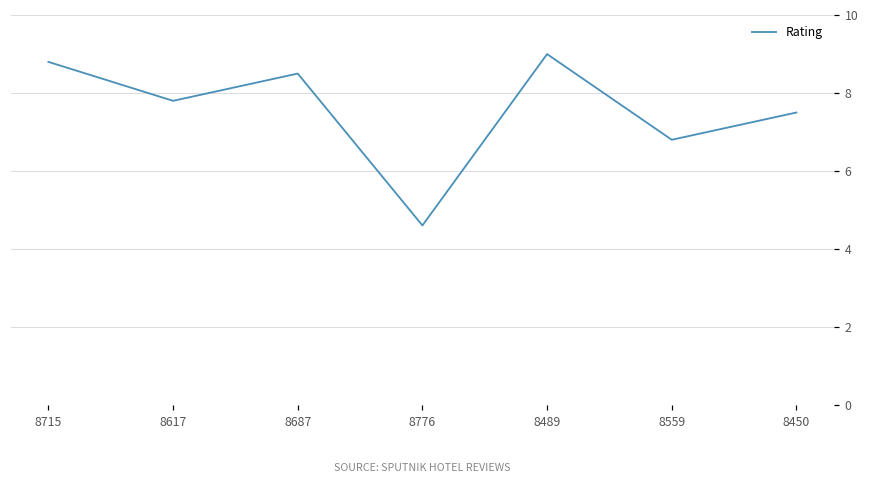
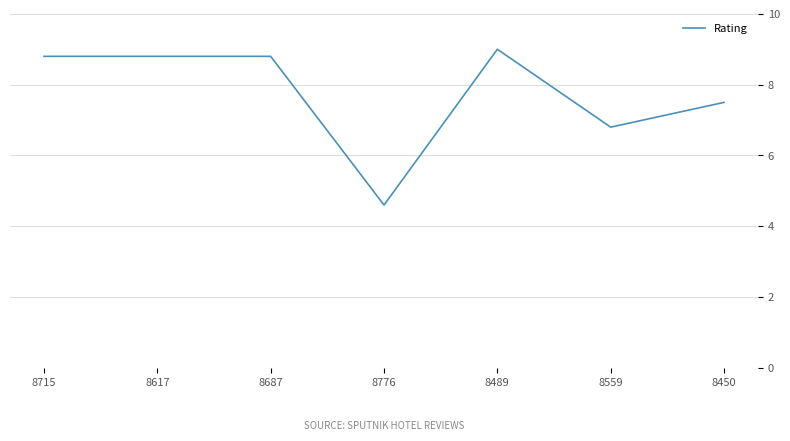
8617: 7.8 -> 8.8
8687: 8.5 -> 8.8
